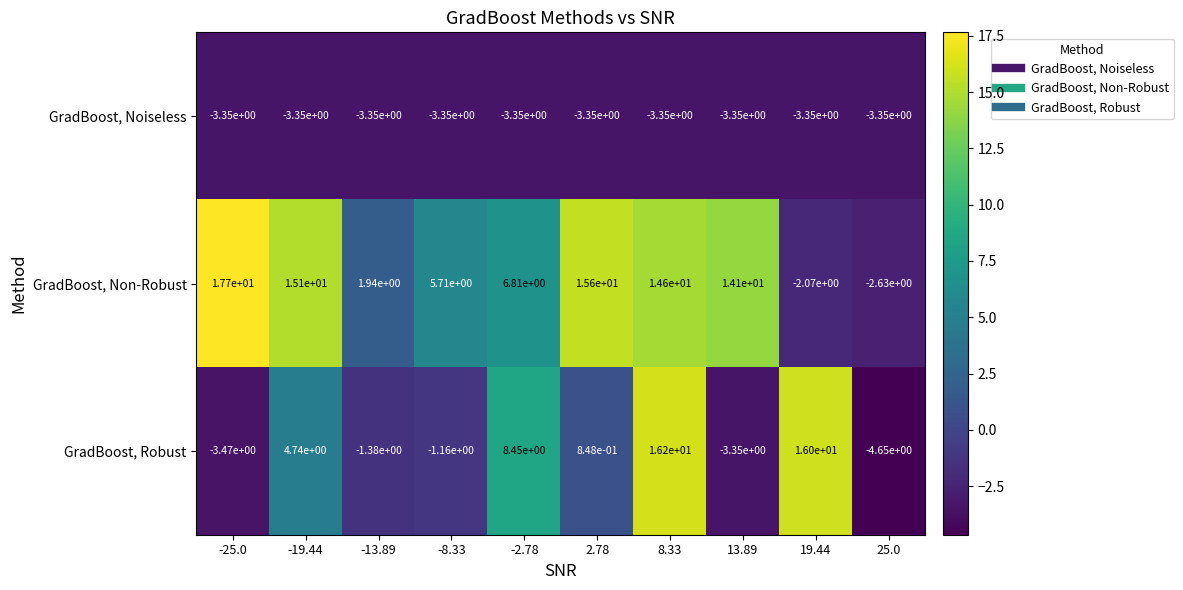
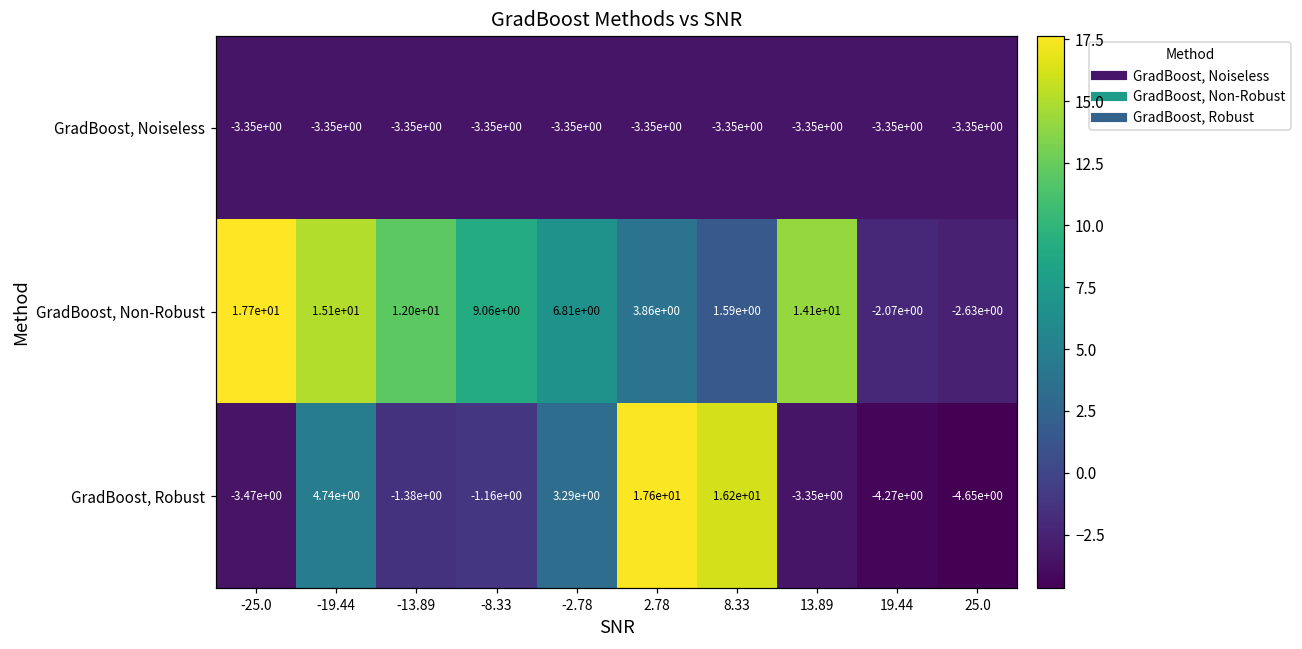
GradBoost, Non-Robust, -13.89: 1.94e+00 -> 1.20e+01
GradBoost, Non-Robust, -8.33: 5.71e+00 -> 9.06e+00
GradBoost, Non-Robust, 2.78: 1.56e+01 -> 3.86e+00
GradBoost, Non-Robust, 8.33: 1.46e+01 -> 1.59e+00
GradBoost, Robust, -2.78: 8.45e+00 -> 3.29e+00
GradBoost, Robust, 2.78: 8.48e-01 -> 1.76e+01
GradBoost, Robust, 19.44: 1.60e+01 -> -4.27e+00
